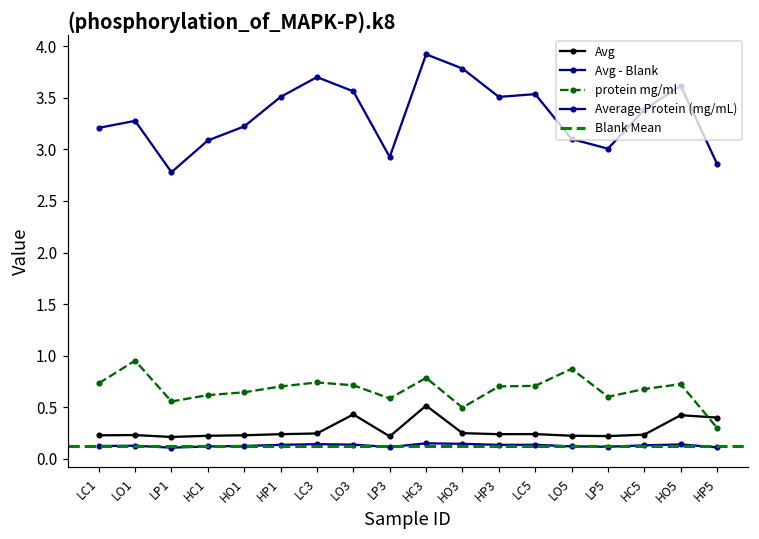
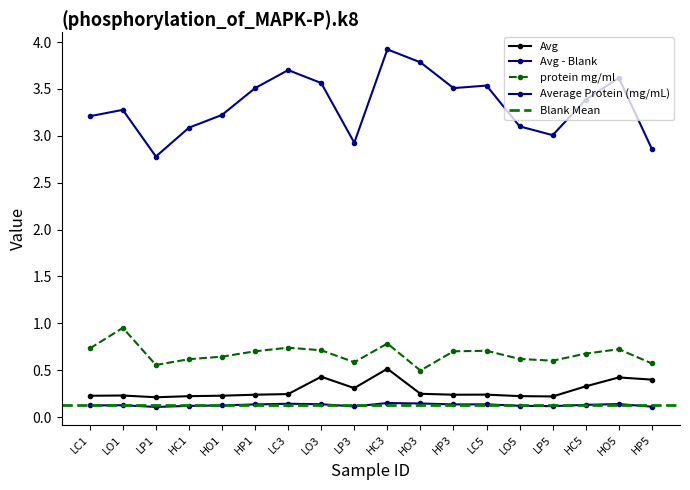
Avg, LP3: 0.2 -> 0.3
protein mg/ml, LO5: 0.9 -> 0.6
Avg, HC5: 0.2 -> 0.3
protein mg/ml, HP5: 0.3 -> 0.6
